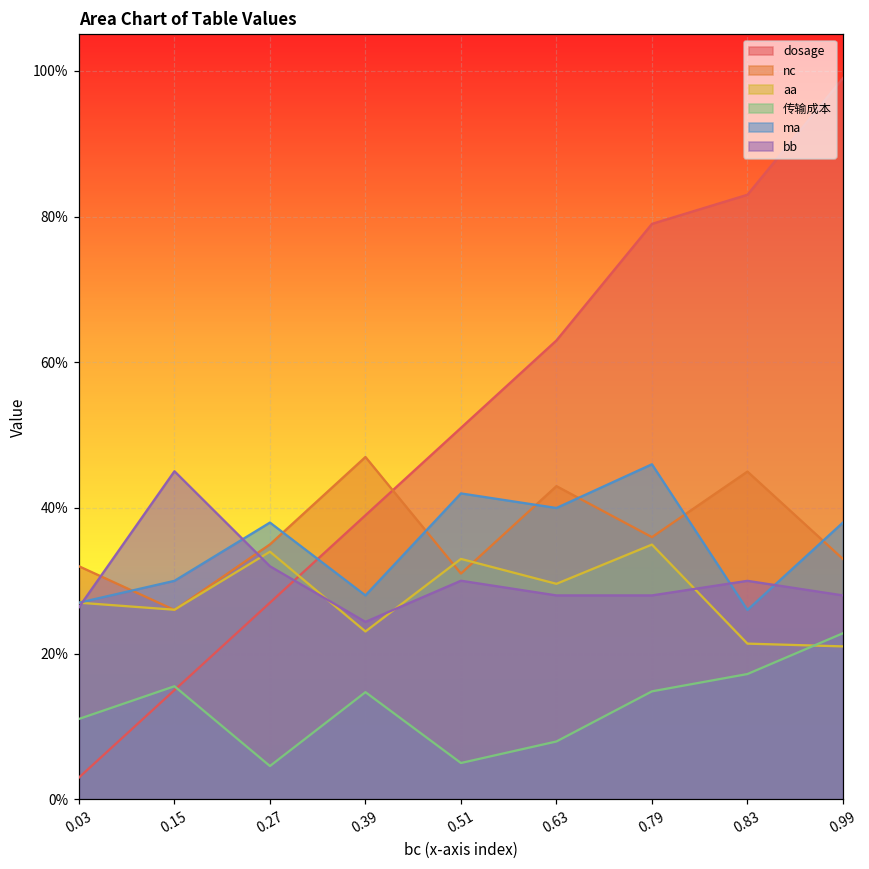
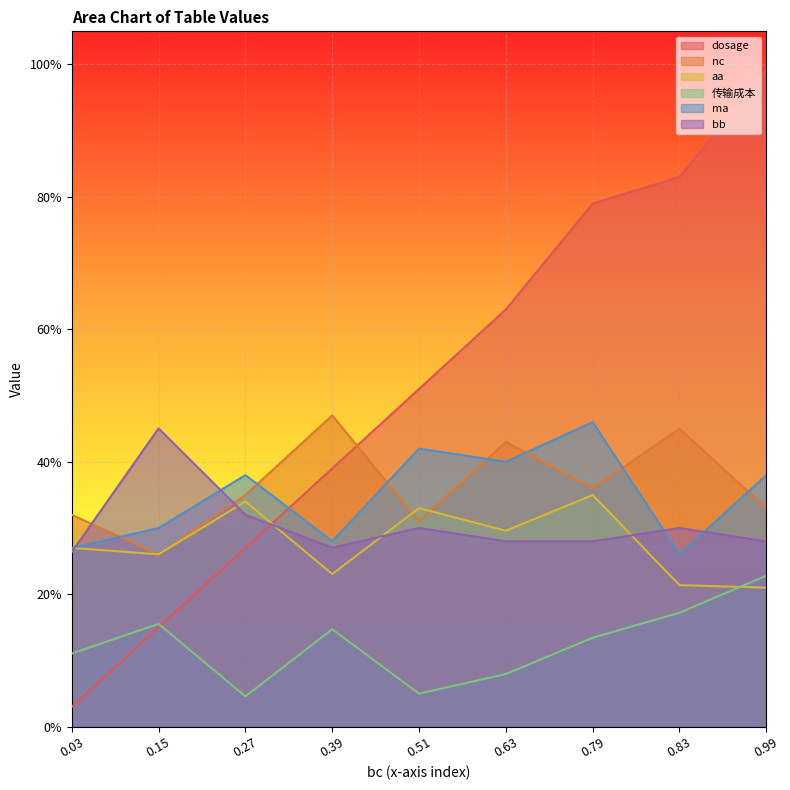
bb, 0.39: 24% -> 27%
传输成本, 0.79: 15% -> 13%
